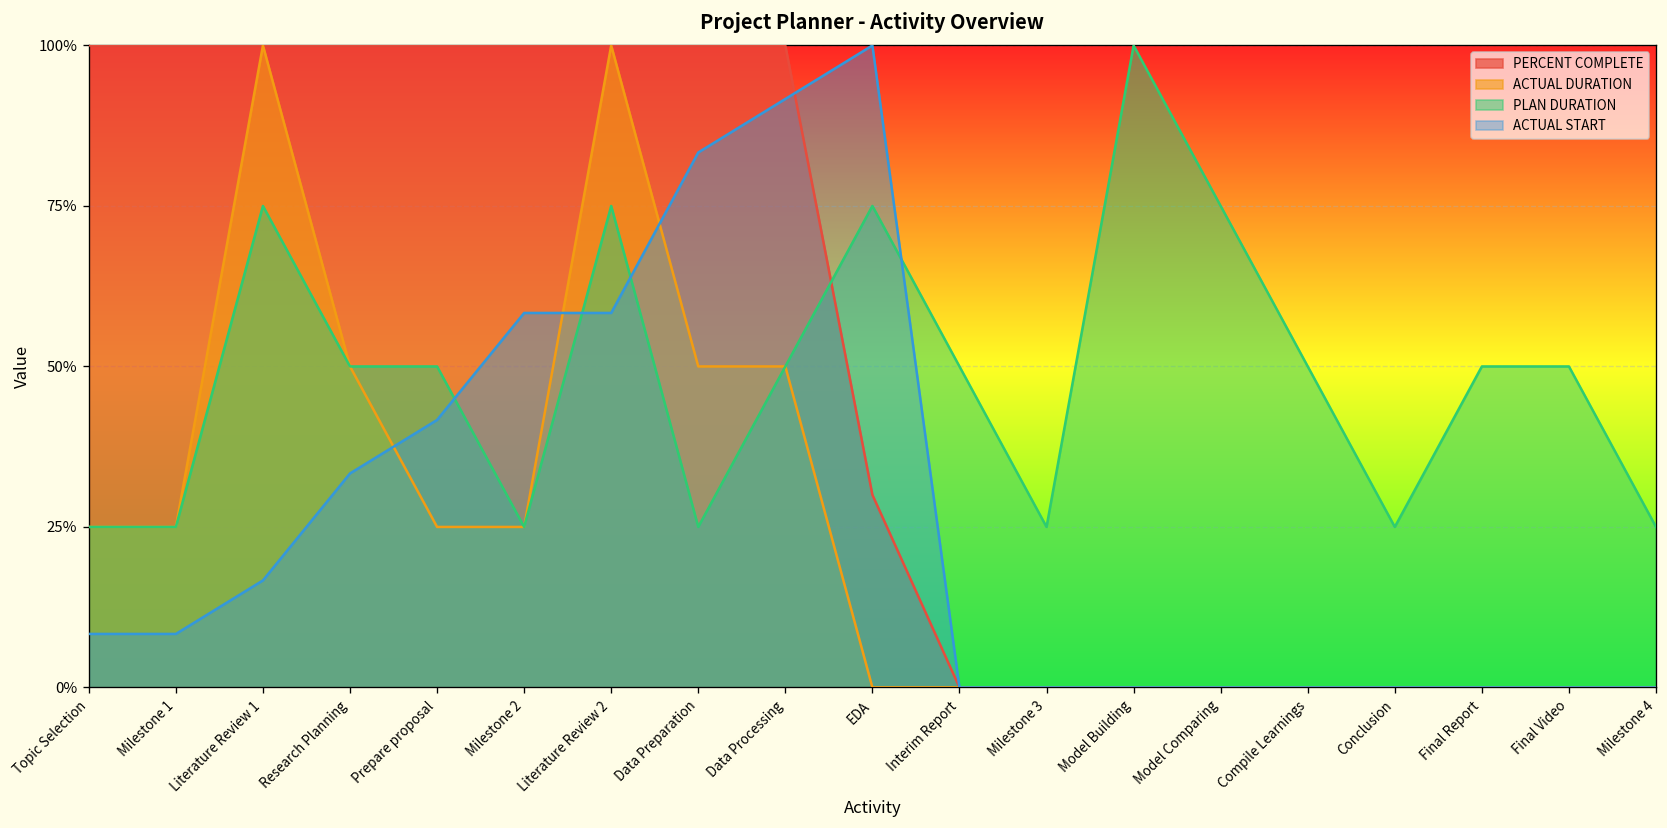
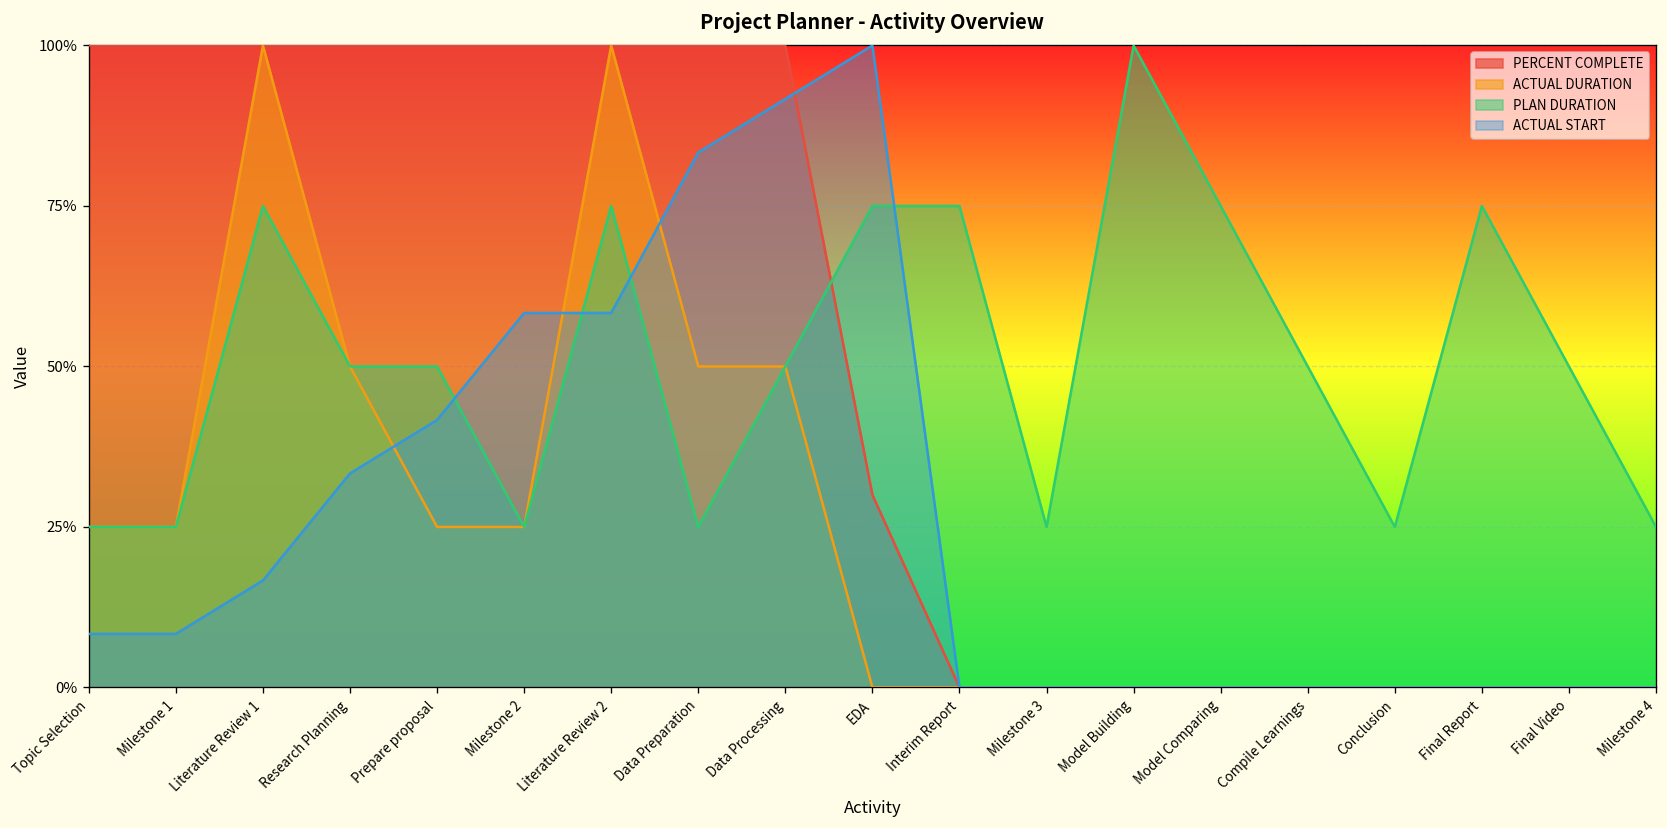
PLAN DURATION, Interim Report: 50% -> 75%
PLAN DURATION, Final Report: 50% -> 75%
